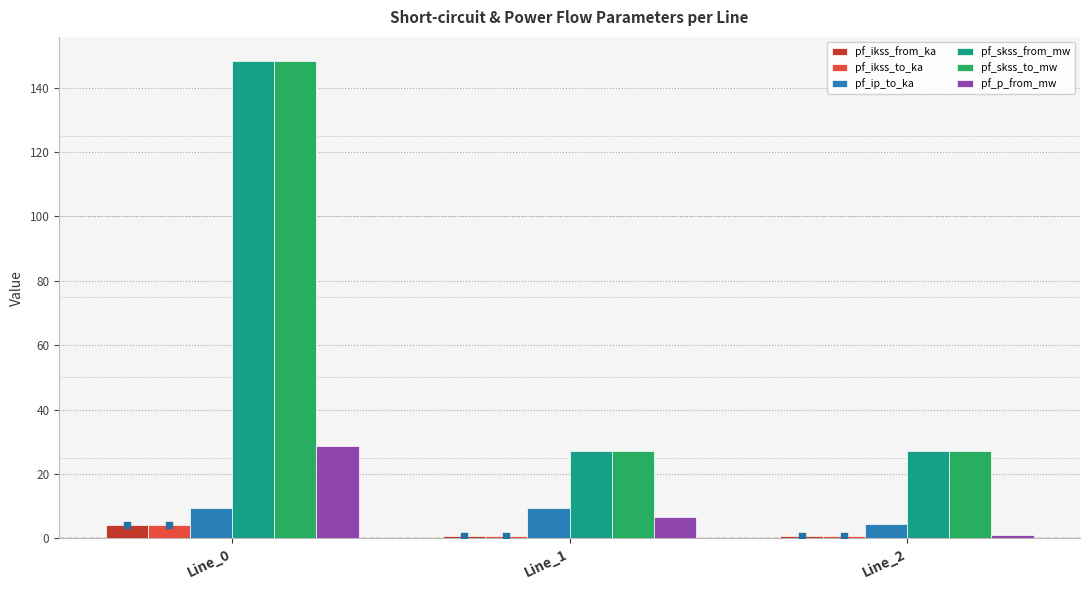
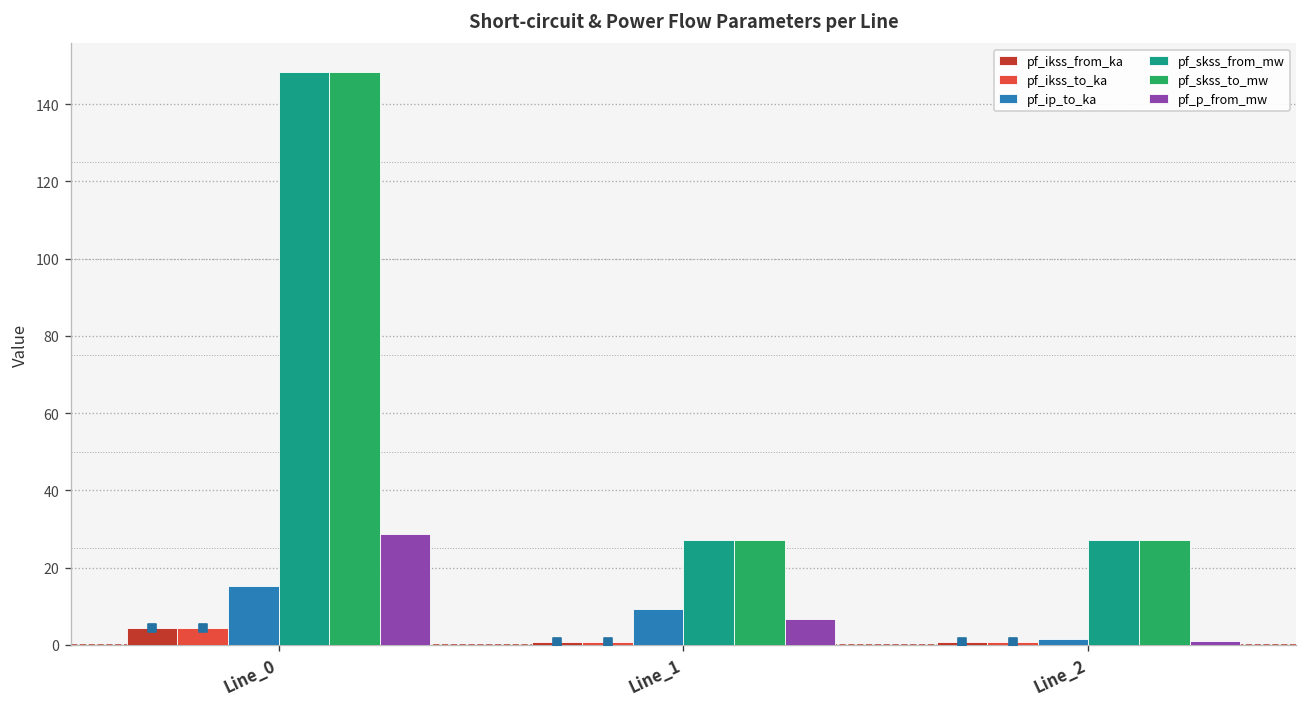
pf_ip_to_ka, Line_0: 9 -> 15
pf_ip_to_ka, Line_2: 4 -> 2
